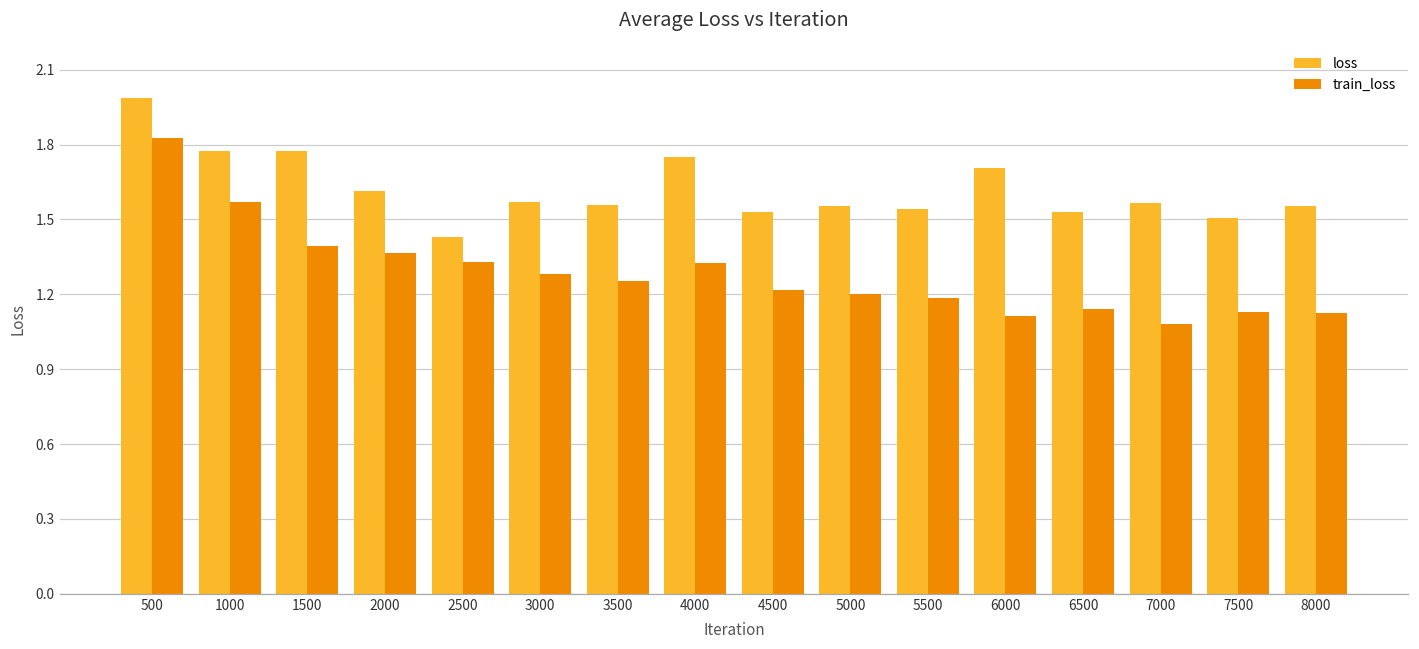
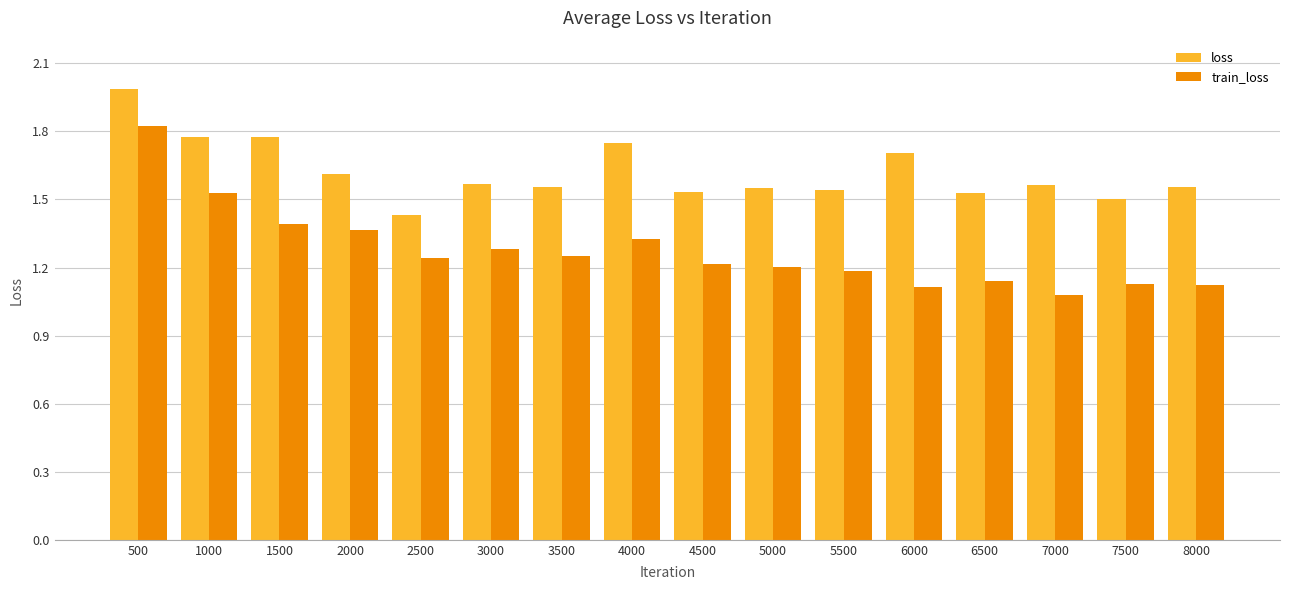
train_loss, 1000: 1.57 -> 1.53
train_loss, 2500: 1.33 -> 1.24
